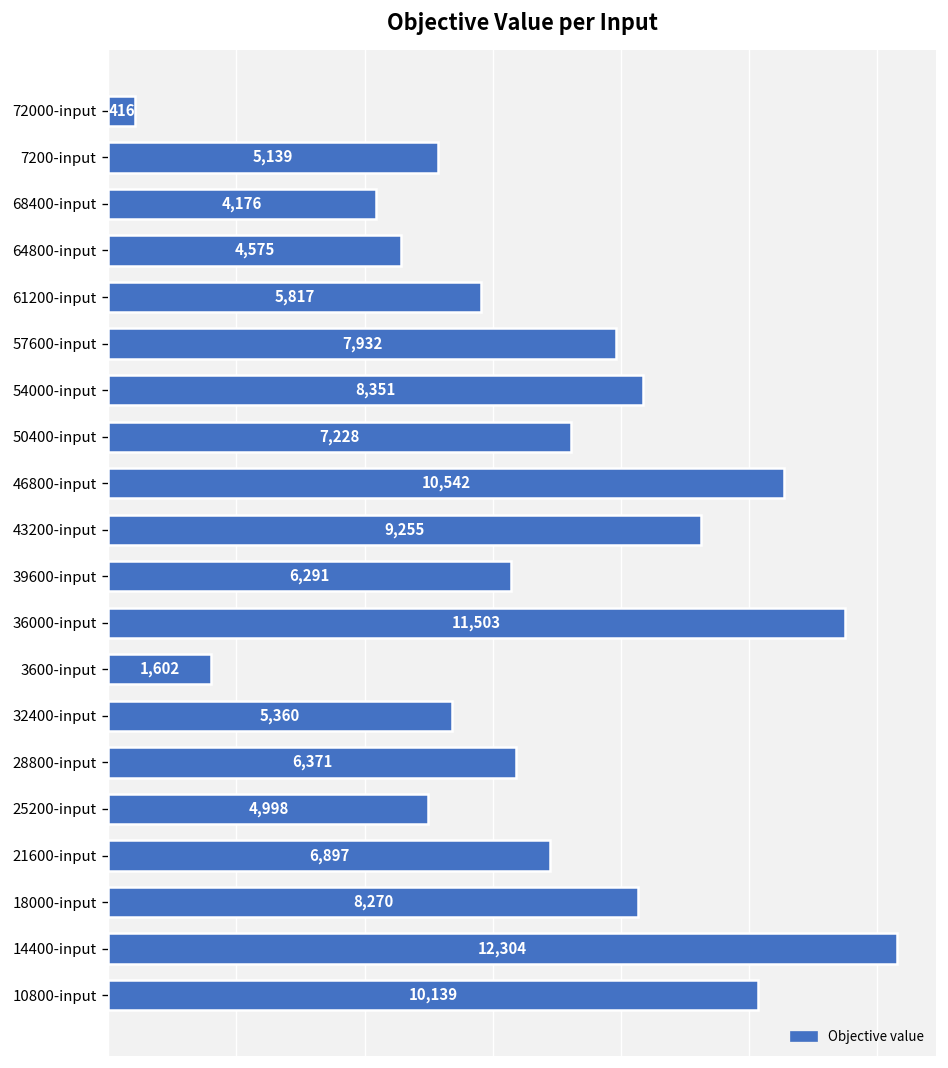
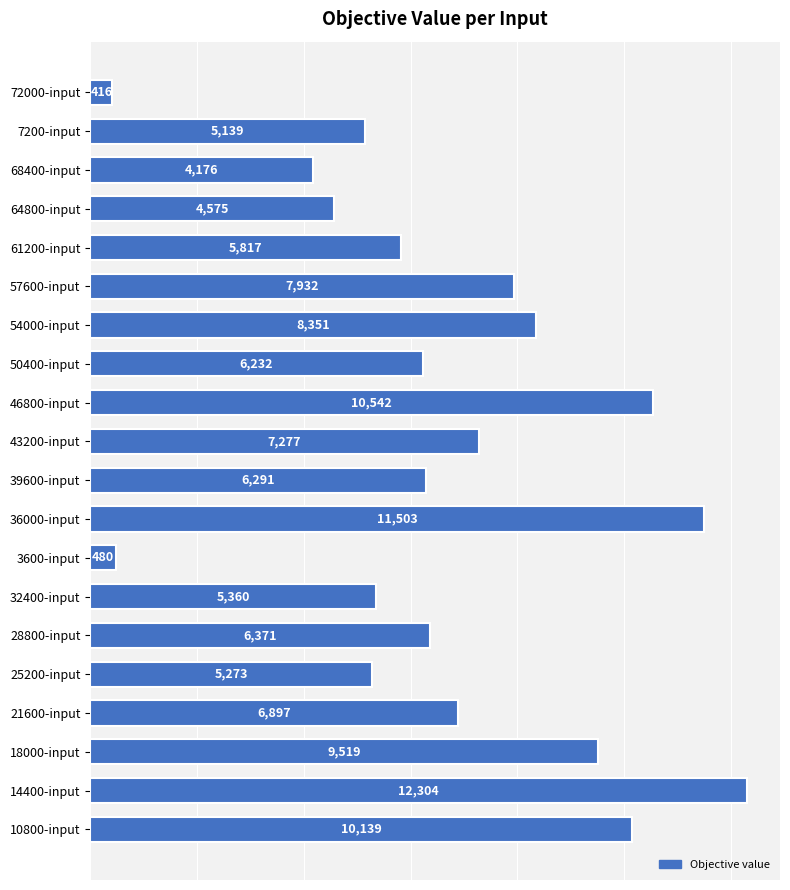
50400-input: 7,228 -> 6,232
43200-input: 9,255 -> 7,277
3600-input: 1,602 -> 480
25200-input: 4,998 -> 5,273
18000-input: 8,270 -> 9,519
